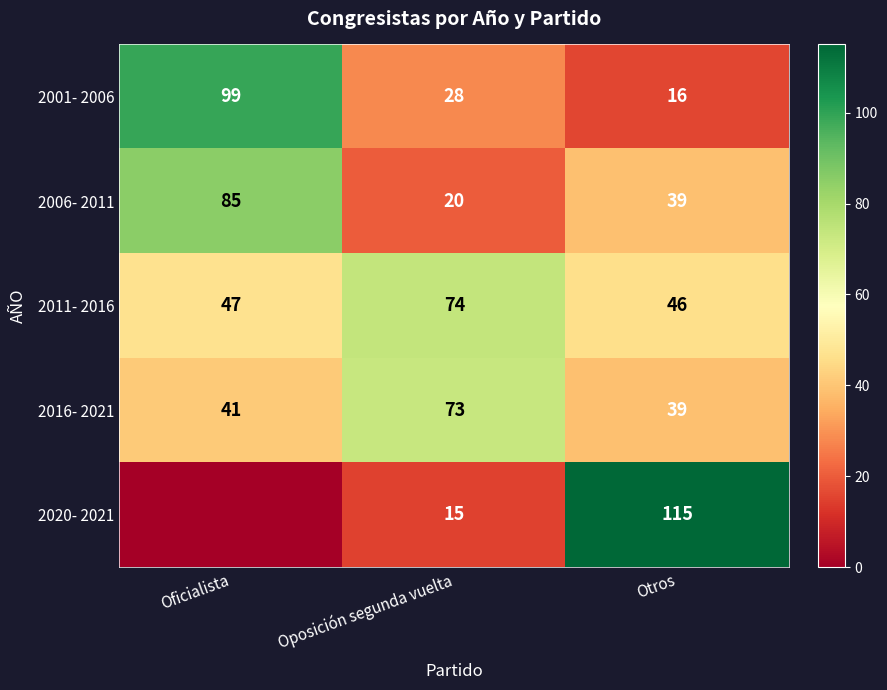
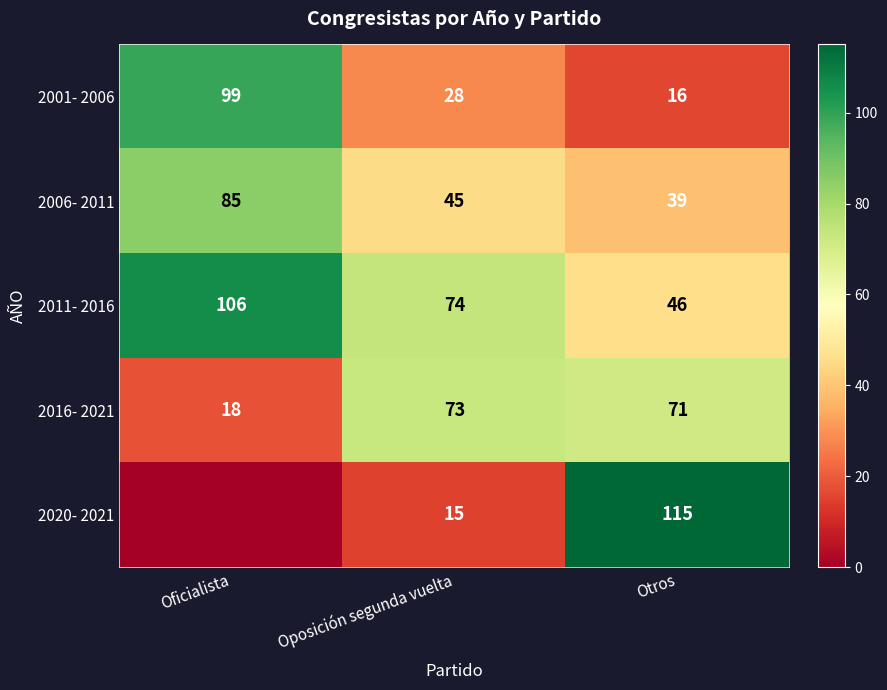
2006- 2011, Oposición segunda vuelta: 20 -> 45
2011- 2016, Oficialista: 47 -> 106
2016- 2021, Oficialista: 41 -> 18
2016- 2021, Otros: 39 -> 71
